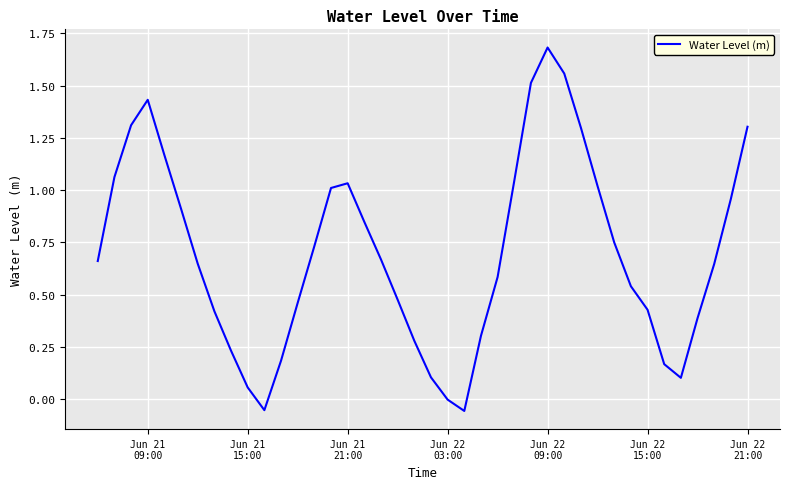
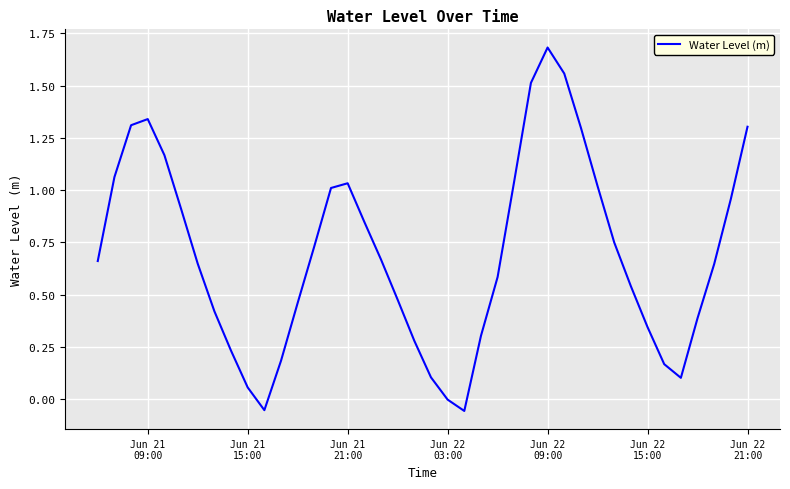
Jun 21 09:00: 1.43 -> 1.34
Jun 22 15:00: 0.43 -> 0.34
